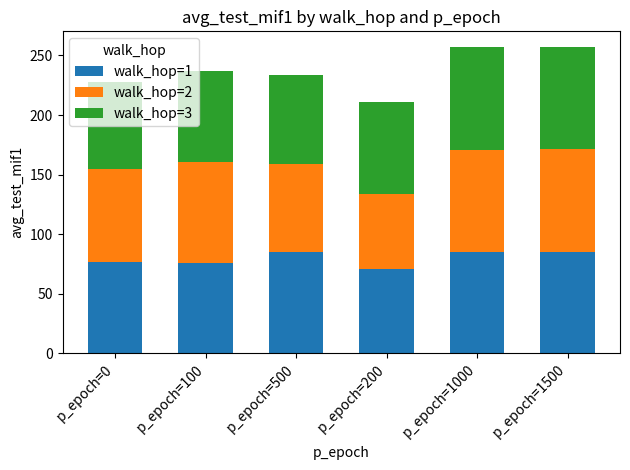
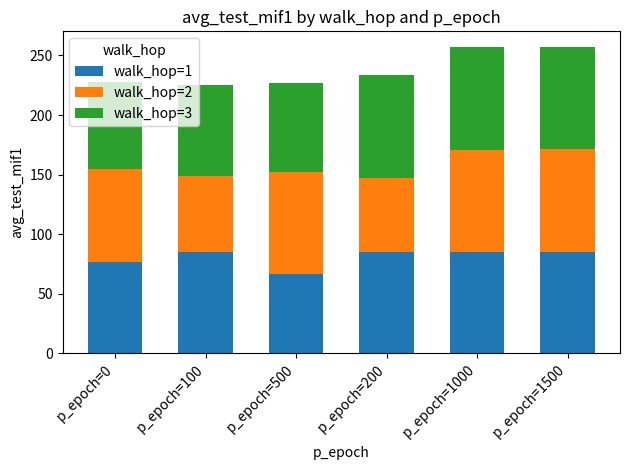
walk_hop=1, p_epoch=100: 76 -> 85
walk_hop=2, p_epoch=100: 85 -> 64
walk_hop=1, p_epoch=500: 85 -> 66
walk_hop=2, p_epoch=500: 74 -> 86
walk_hop=1, p_epoch=200: 71 -> 85
walk_hop=3, p_epoch=200: 77 -> 86
